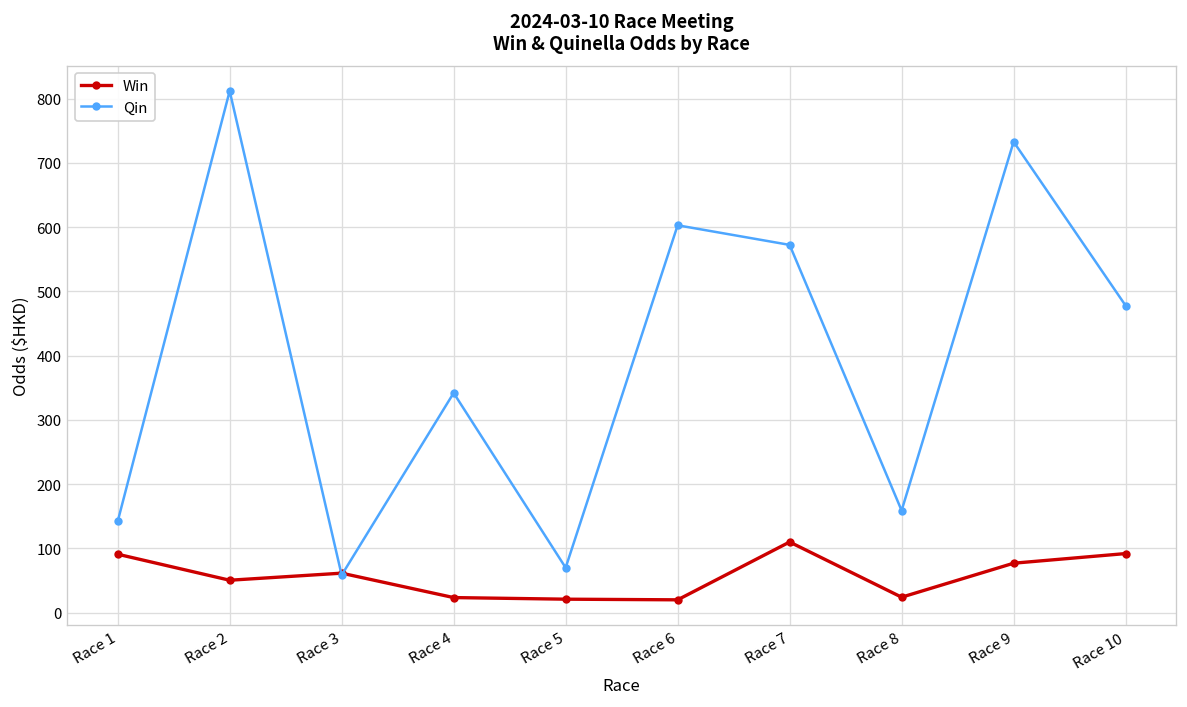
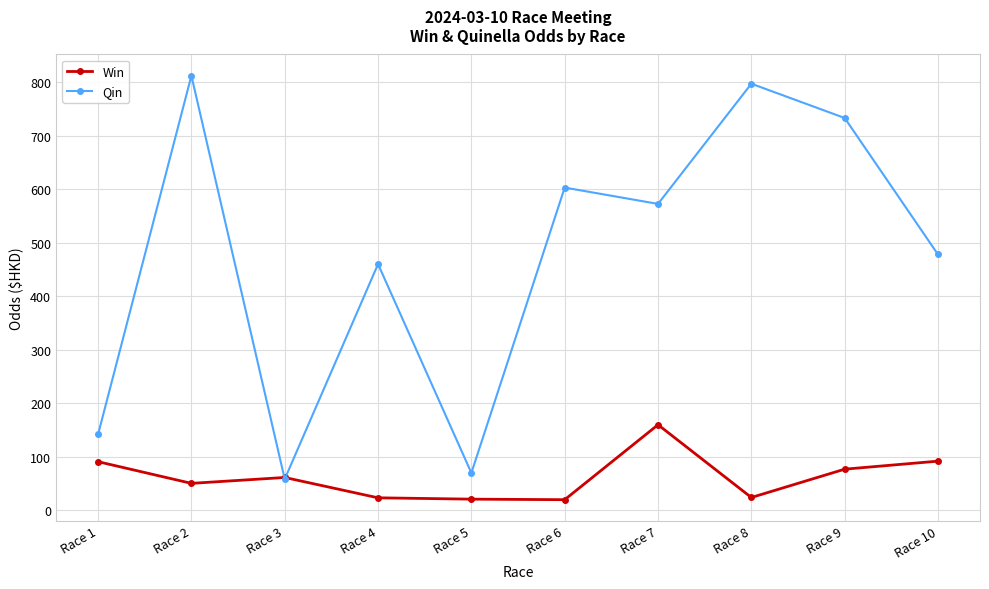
Qin, Race 4: 340 -> 460
Win, Race 7: 110 -> 160
Qin, Race 8: 160 -> 800
